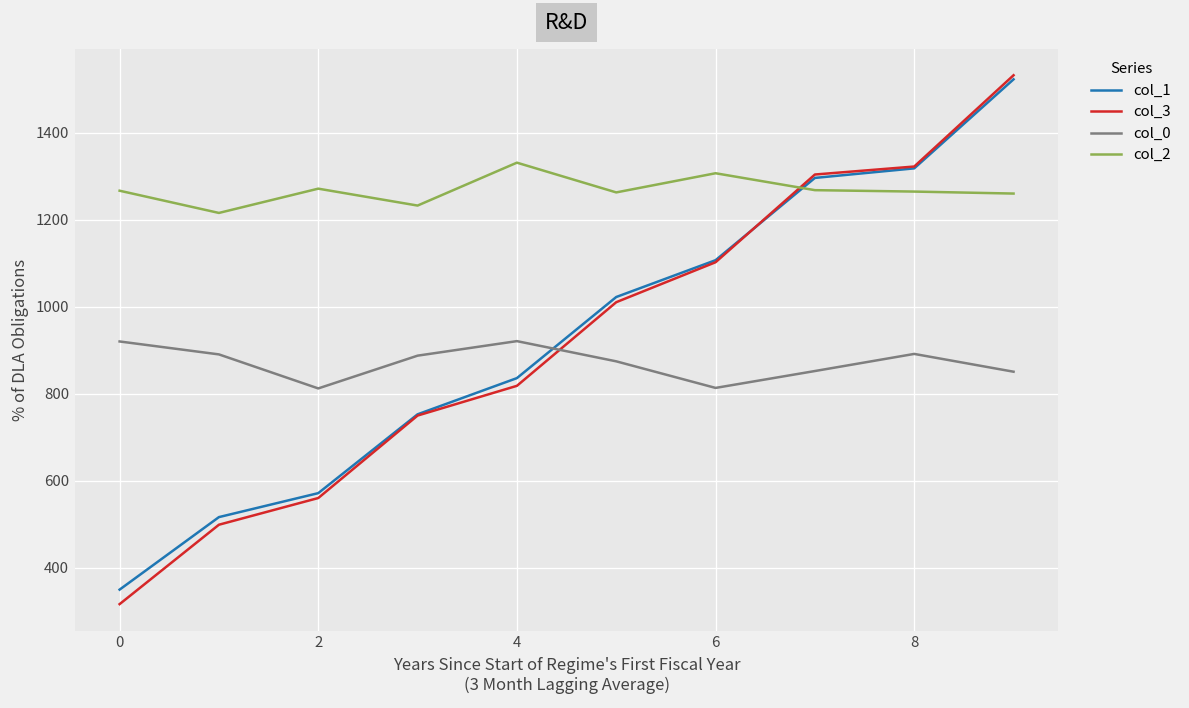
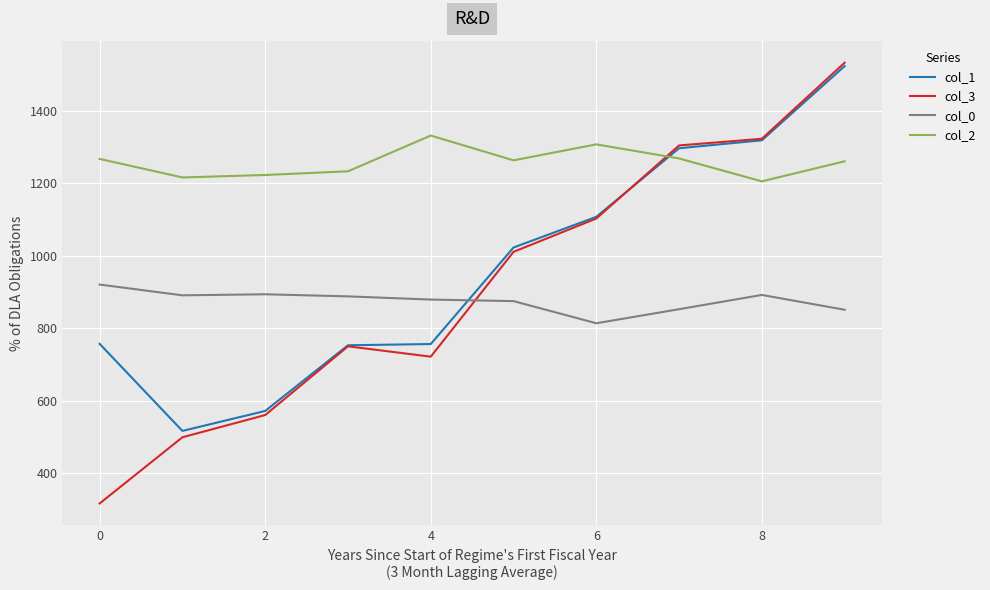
col_1, 0: 350 -> 760
col_0, 2: 810 -> 890
col_2, 2: 1270 -> 1220
col_1, 4: 840 -> 760
col_3, 4: 820 -> 720
col_0, 4: 920 -> 880
col_2, 8: 1270 -> 1210
